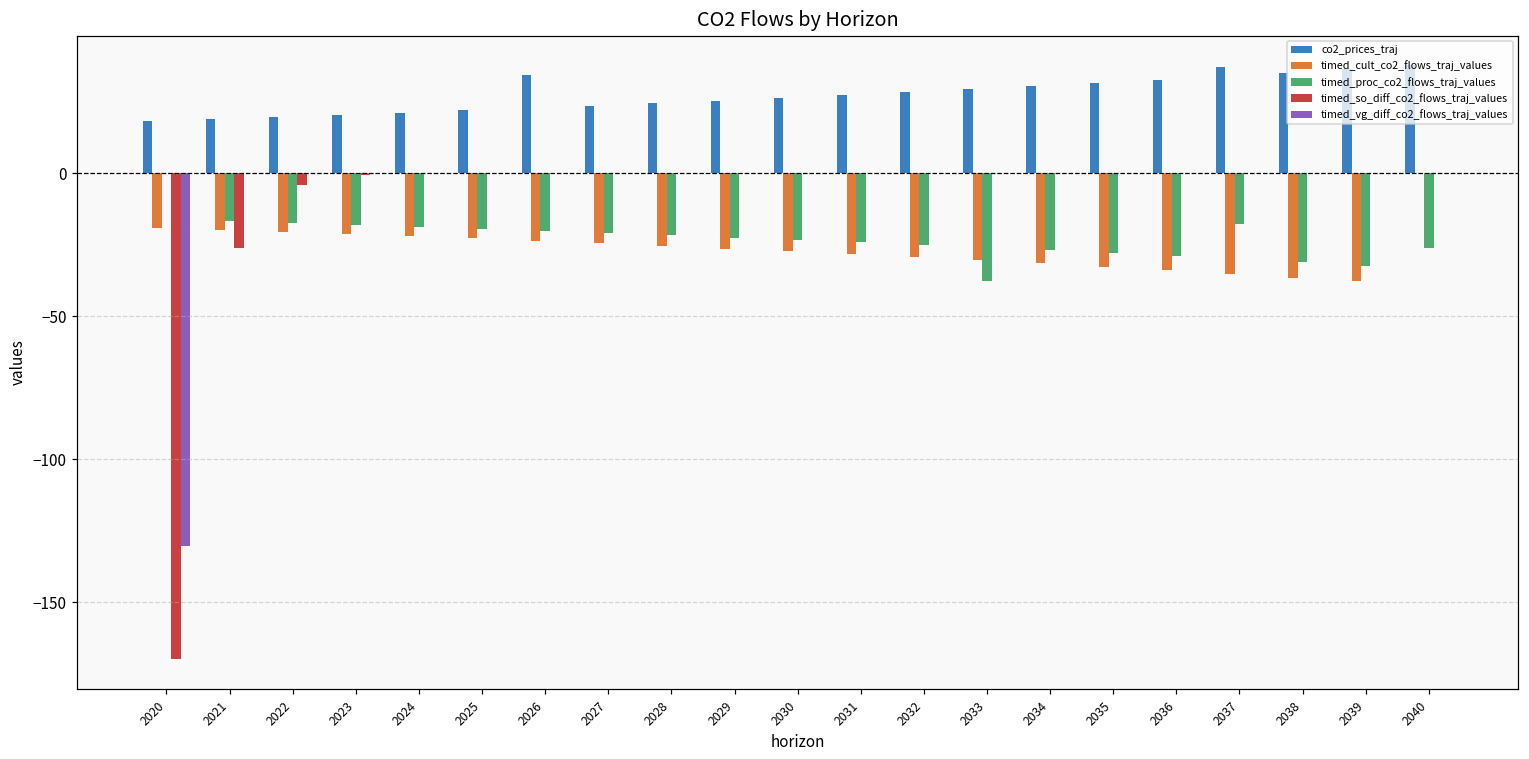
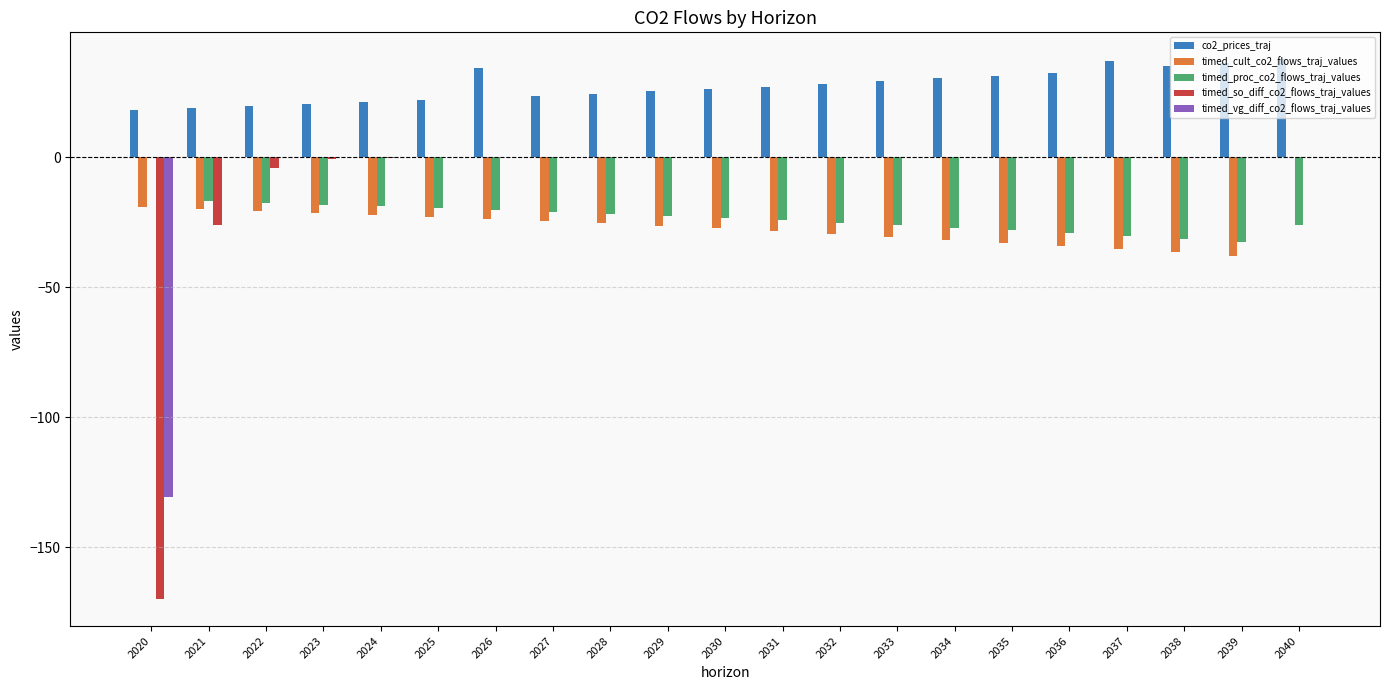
timed_proc_co2_flows_traj_values, 2033: -38 -> -26
timed_proc_co2_flows_traj_values, 2037: -18 -> -30
